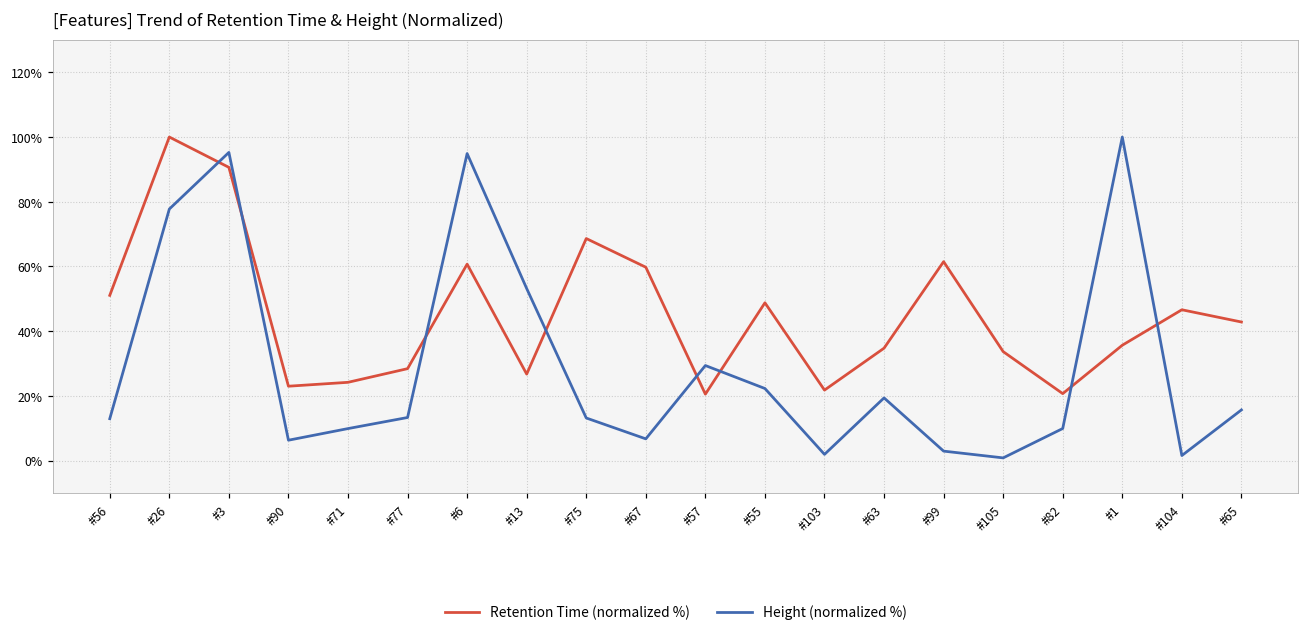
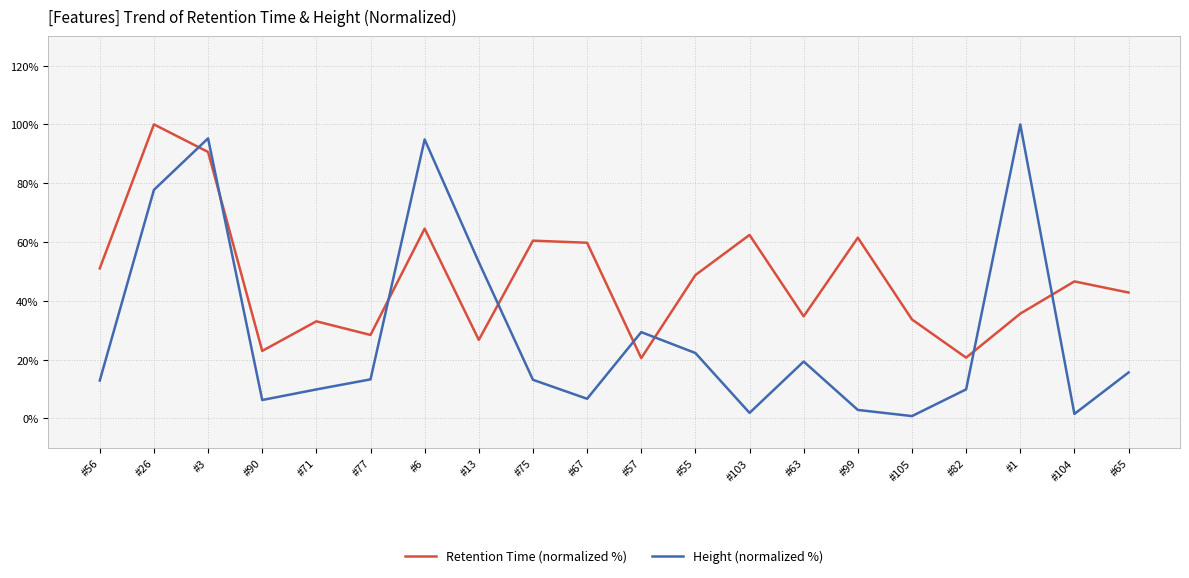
Retention Time (normalized %), #71: 24% -> 33%
Retention Time (normalized %), #6: 61% -> 65%
Retention Time (normalized %), #75: 69% -> 60%
Retention Time (normalized %), #103: 22% -> 62%
